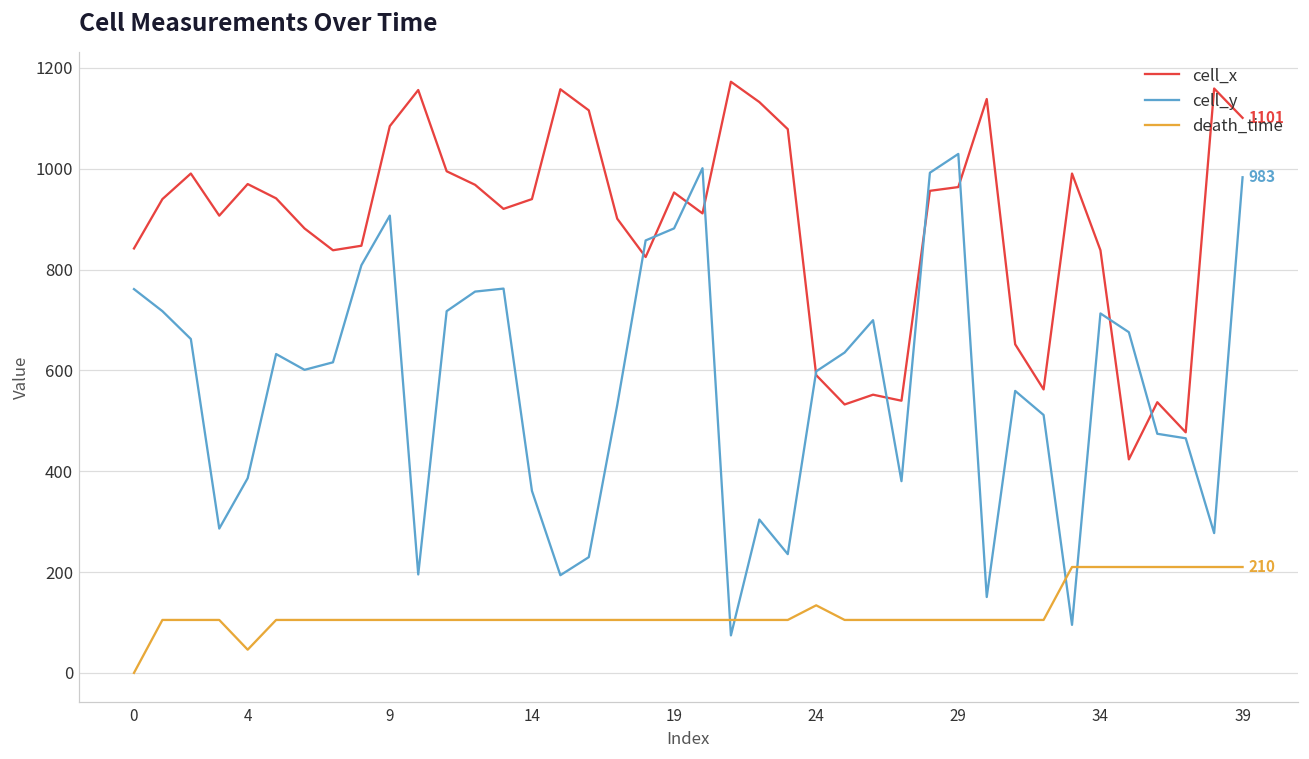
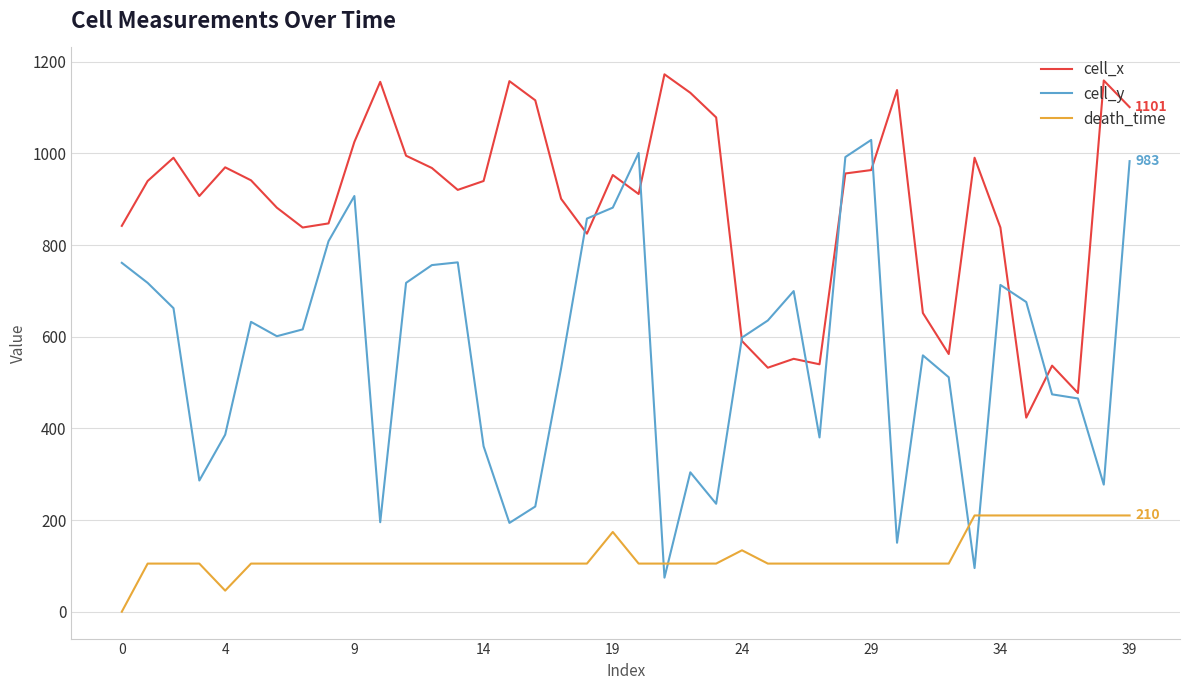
cell_x, 9: 1080 -> 1030
death_time, 19: 110 -> 170
